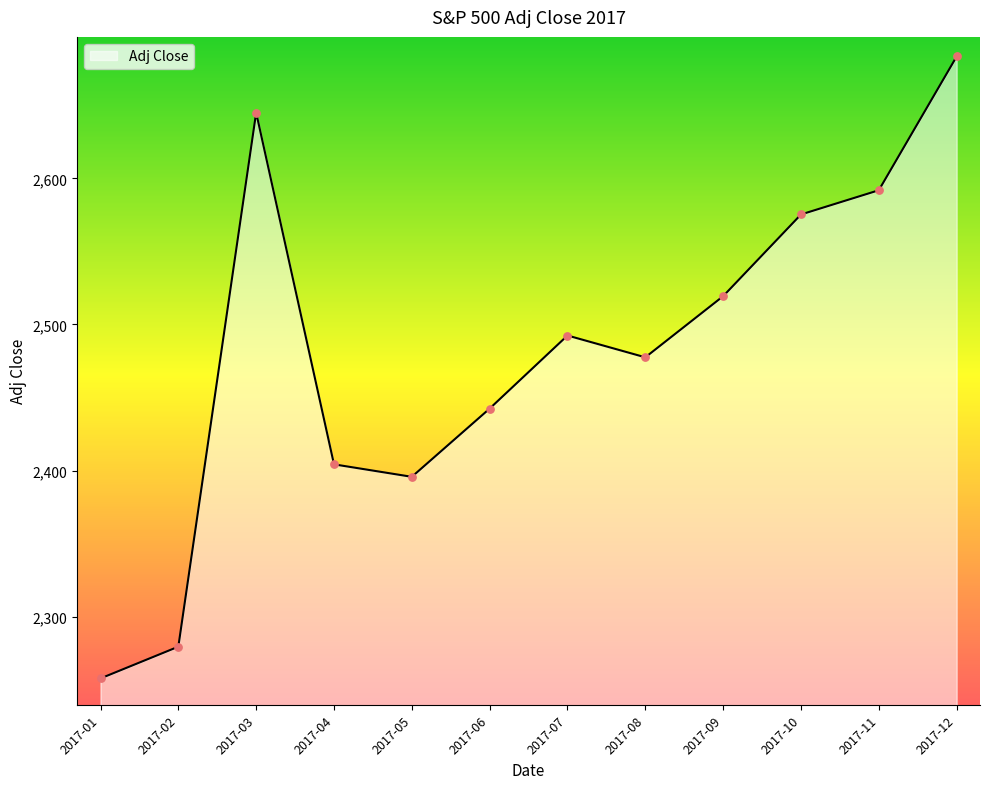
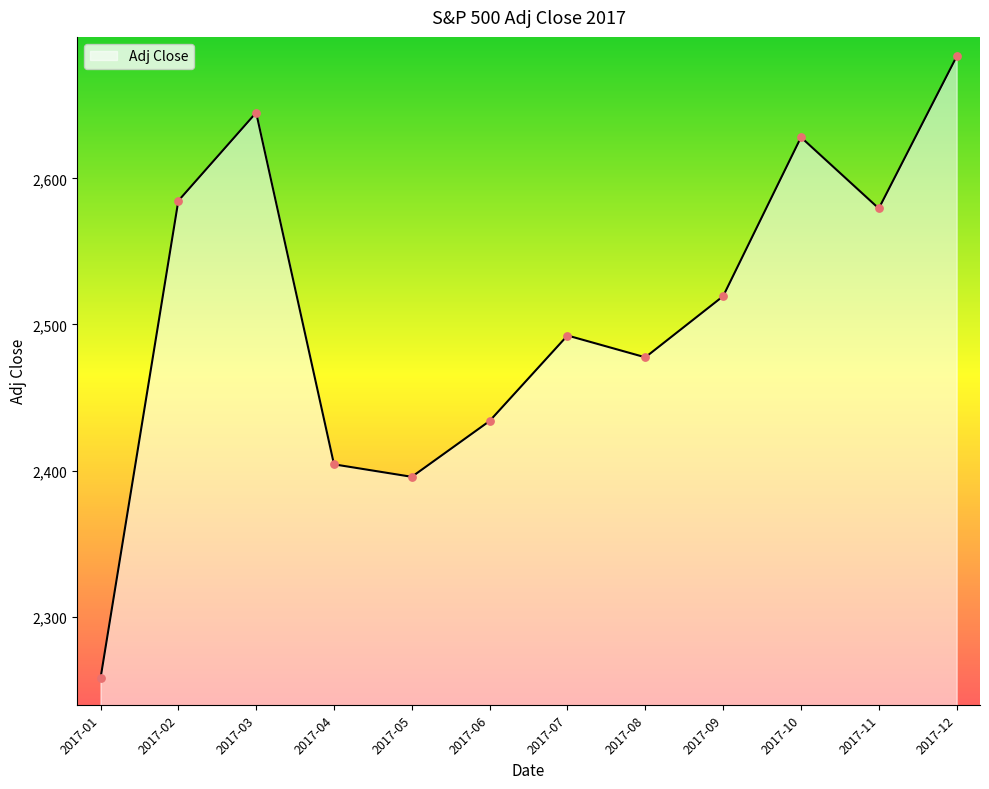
2017-02: 2,280 -> 2,585
2017-06: 2,442 -> 2,434
2017-10: 2,575 -> 2,628
2017-11: 2,592 -> 2,579
